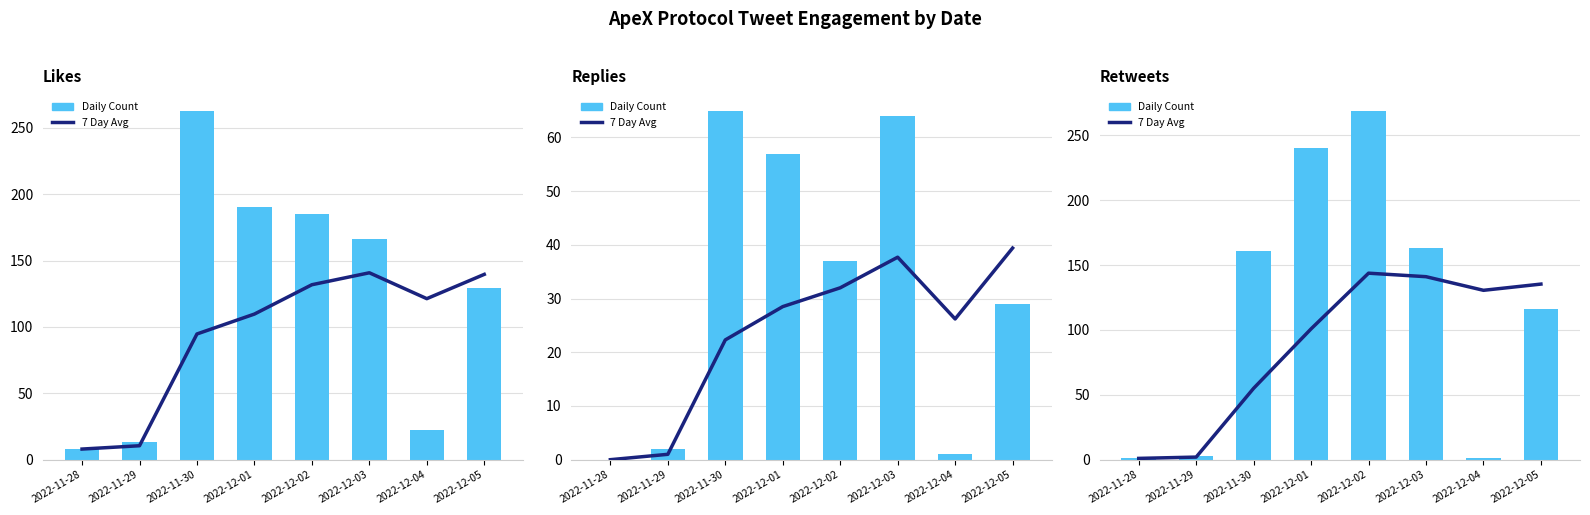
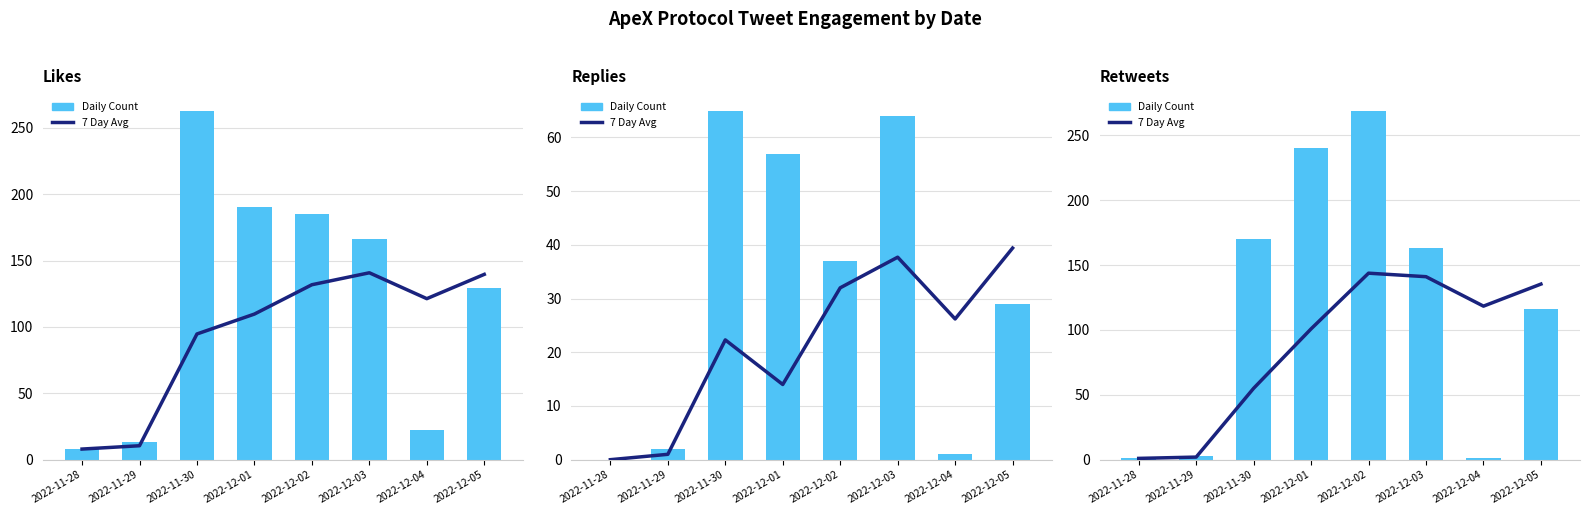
Replies, 7 Day Avg, 2022-12-01: 29 -> 14
Retweets, Daily Count, 2022-11-30: 161 -> 170
Retweets, 7 Day Avg, 2022-12-04: 131 -> 118
